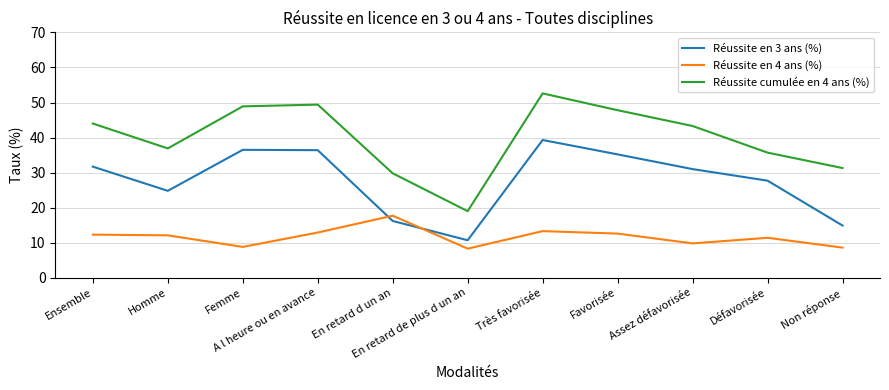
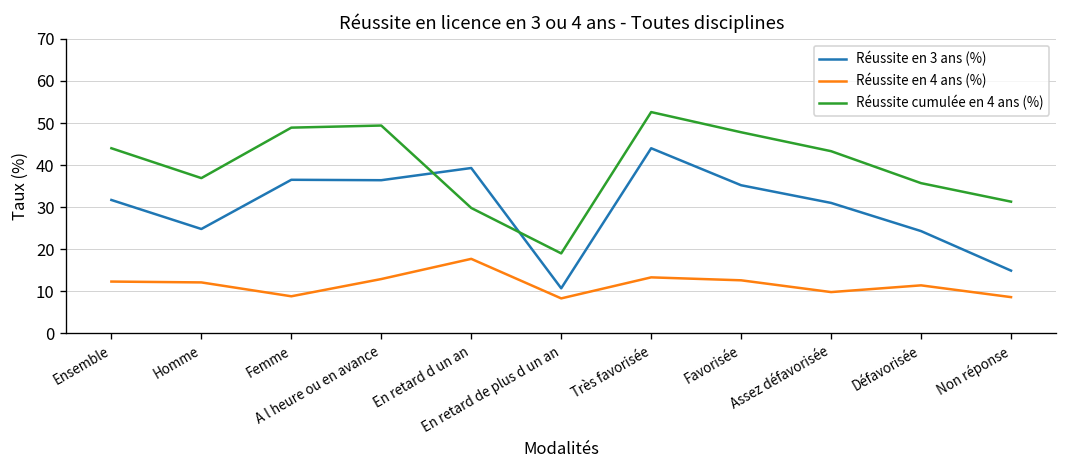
Réussite en 3 ans (%), En retard d un an: 16 -> 39
Réussite en 3 ans (%), Très favorisée: 39 -> 44
Réussite en 3 ans (%), Défavorisée: 28 -> 24
